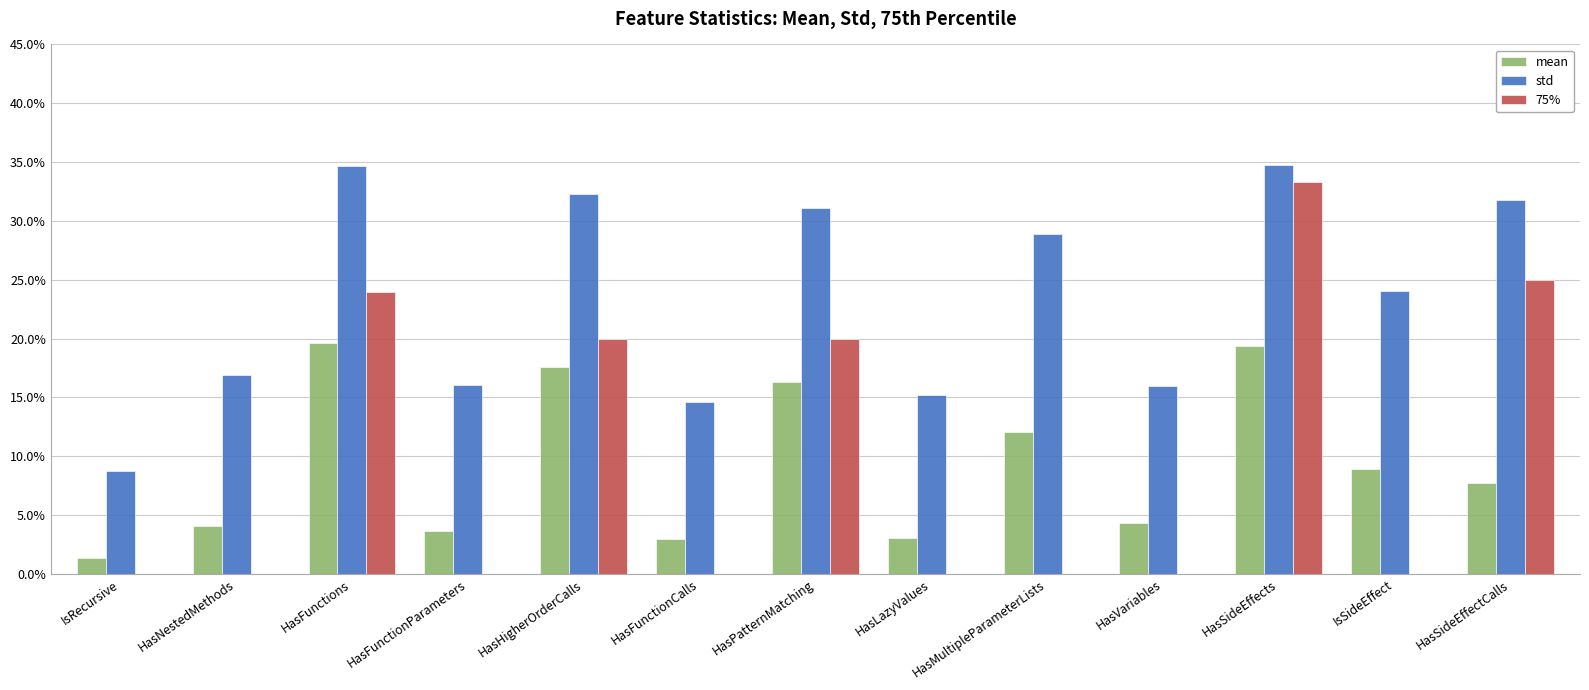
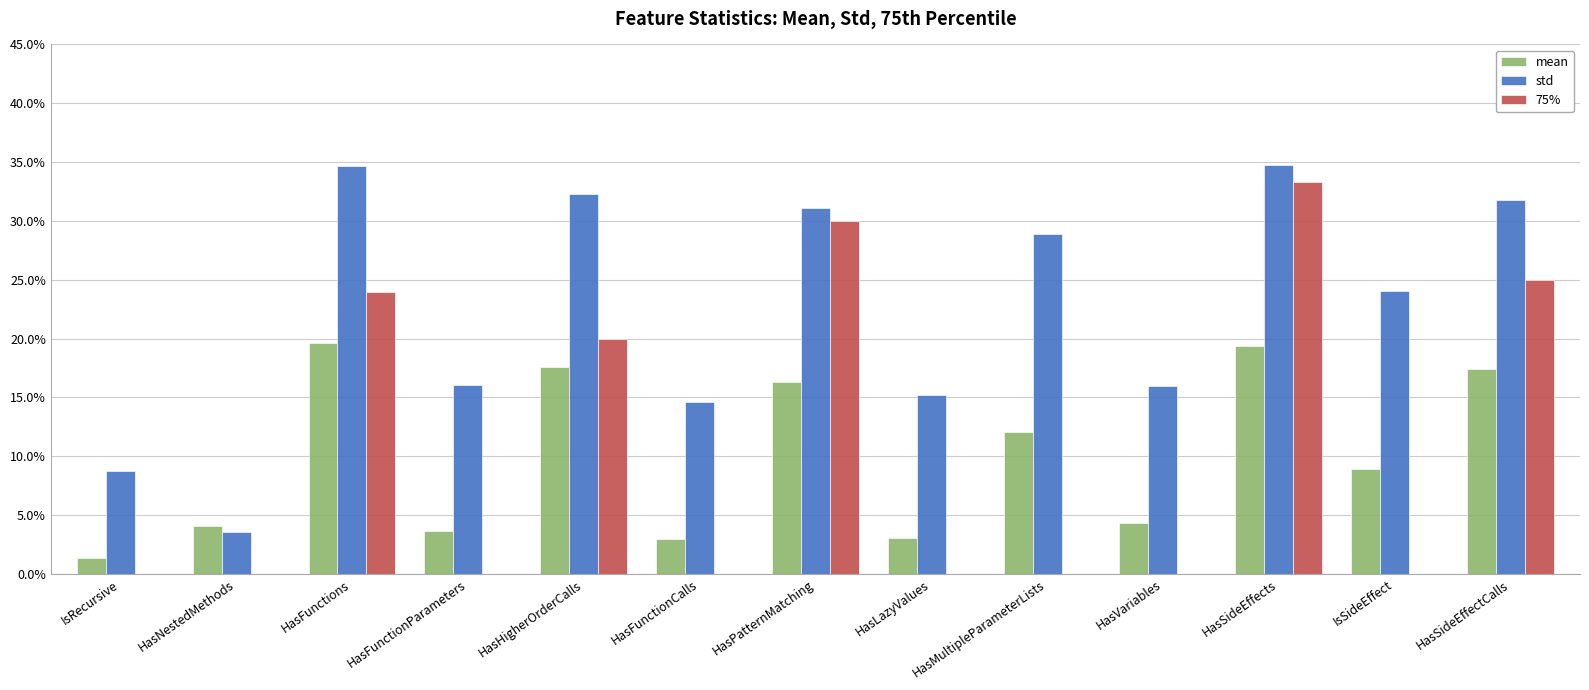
std, HasNestedMethods: 16.9% -> 3.6%
75%, HasPatternMatching: 20.0% -> 30.0%
mean, HasSideEffectCalls: 7.7% -> 17.4%
